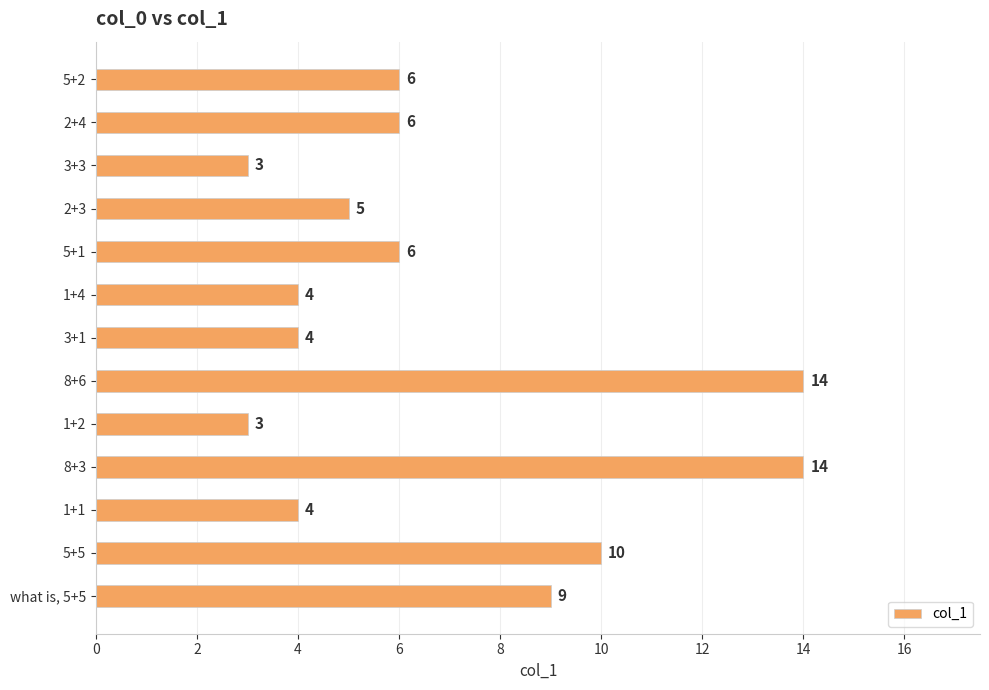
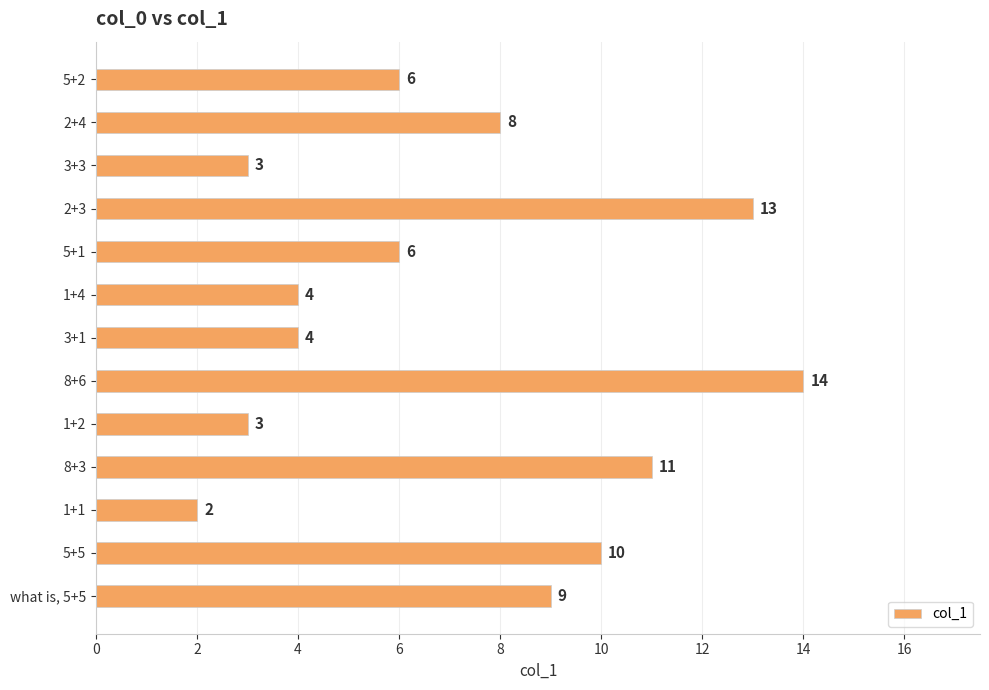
2+4: 6 -> 8
2+3: 5 -> 13
8+3: 14 -> 11
1+1: 4 -> 2
